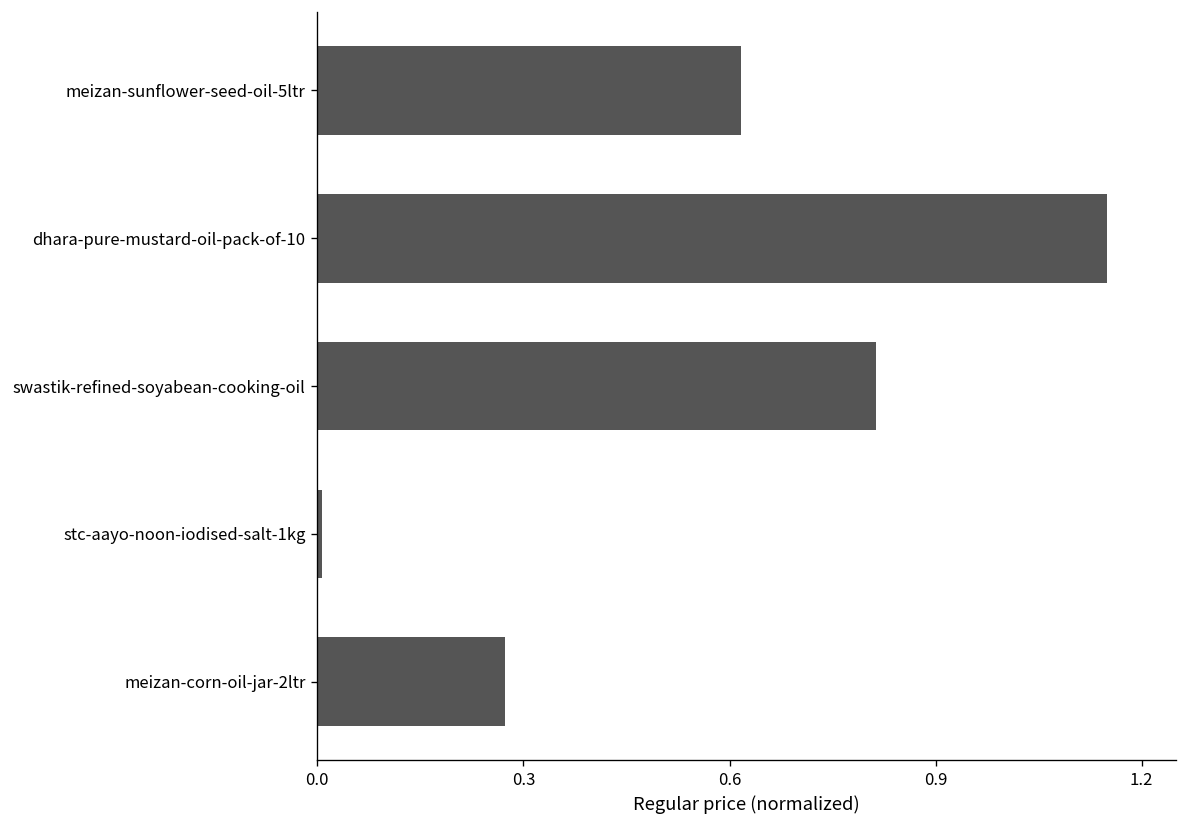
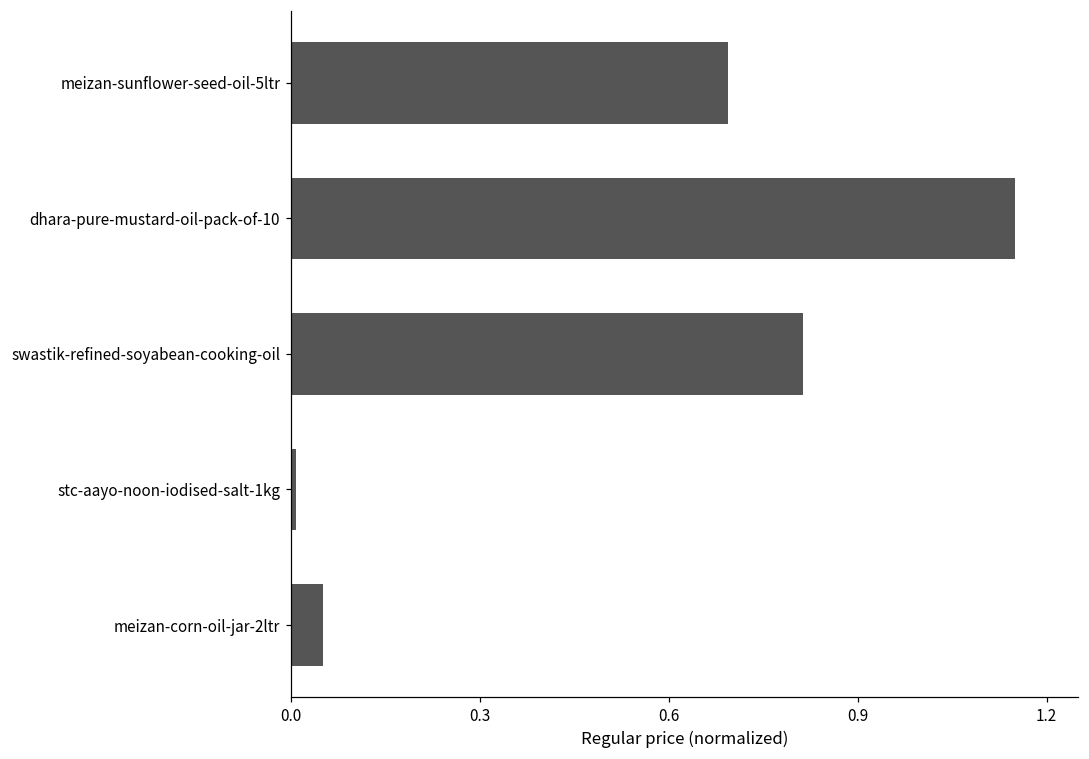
meizan-sunflower-seed-oil-5ltr: 0.62 -> 0.69
meizan-corn-oil-jar-2ltr: 0.27 -> 0.05
